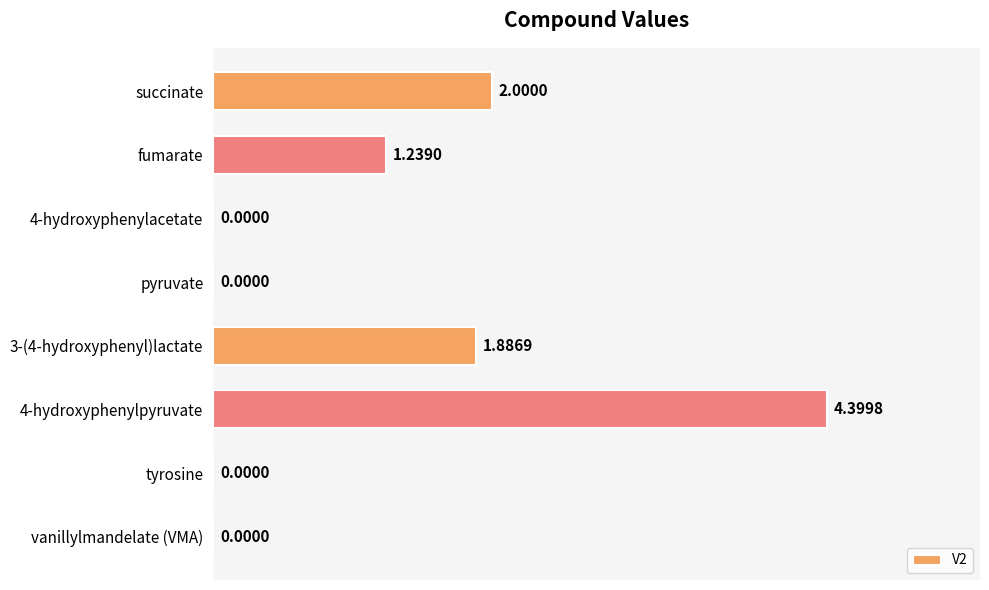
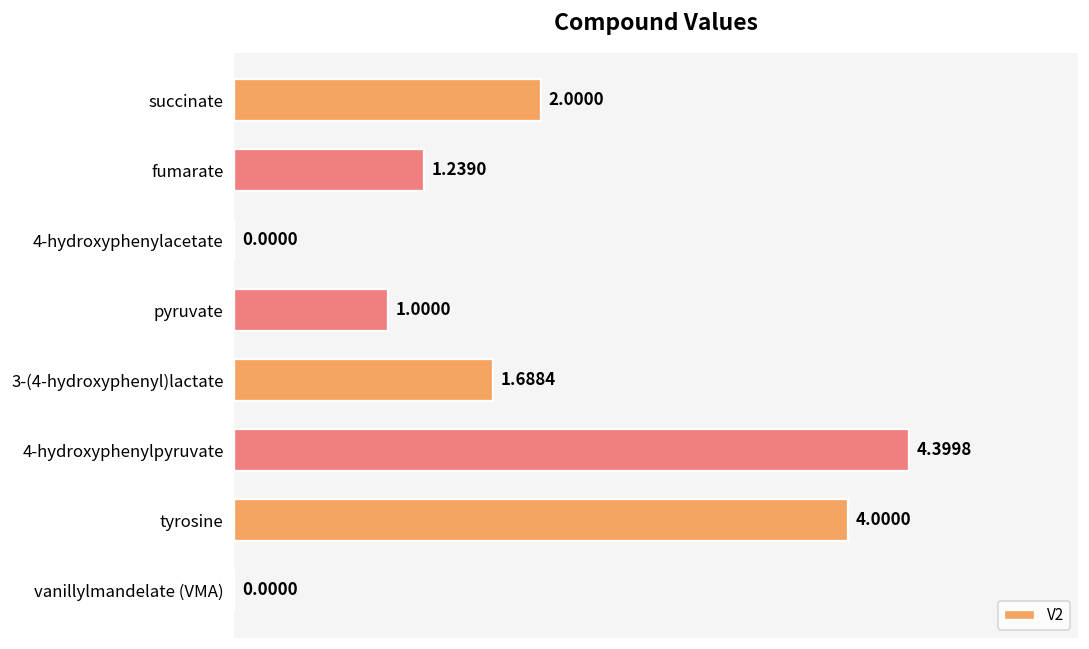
pyruvate: 0.0000 -> 1.0000
3-(4-hydroxyphenyl)lactate: 1.8869 -> 1.6884
tyrosine: 0.0000 -> 4.0000
